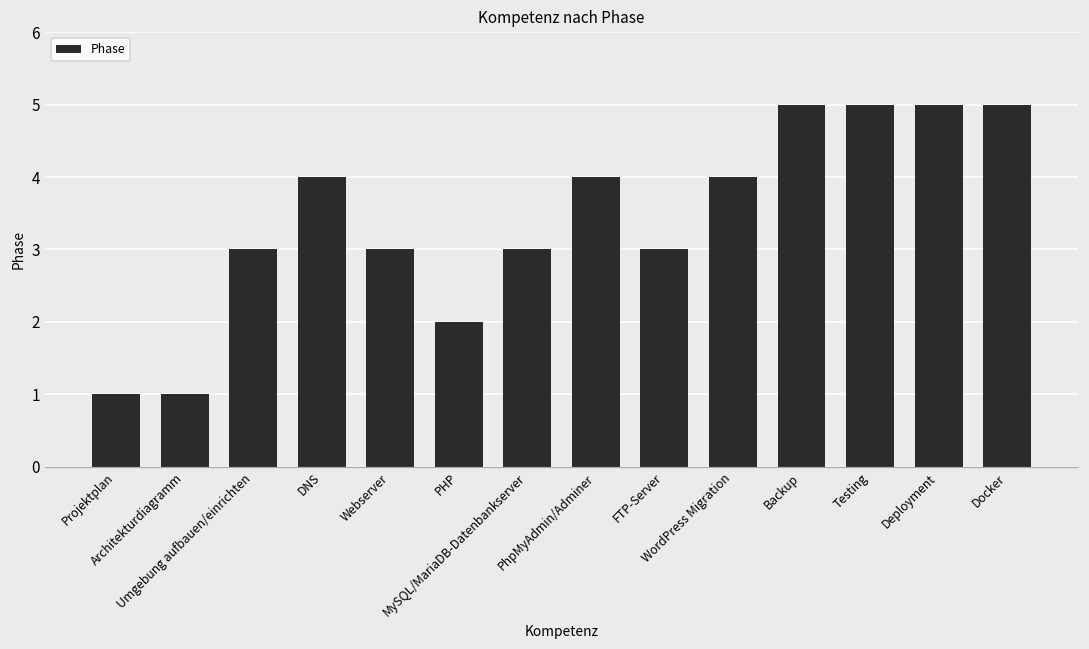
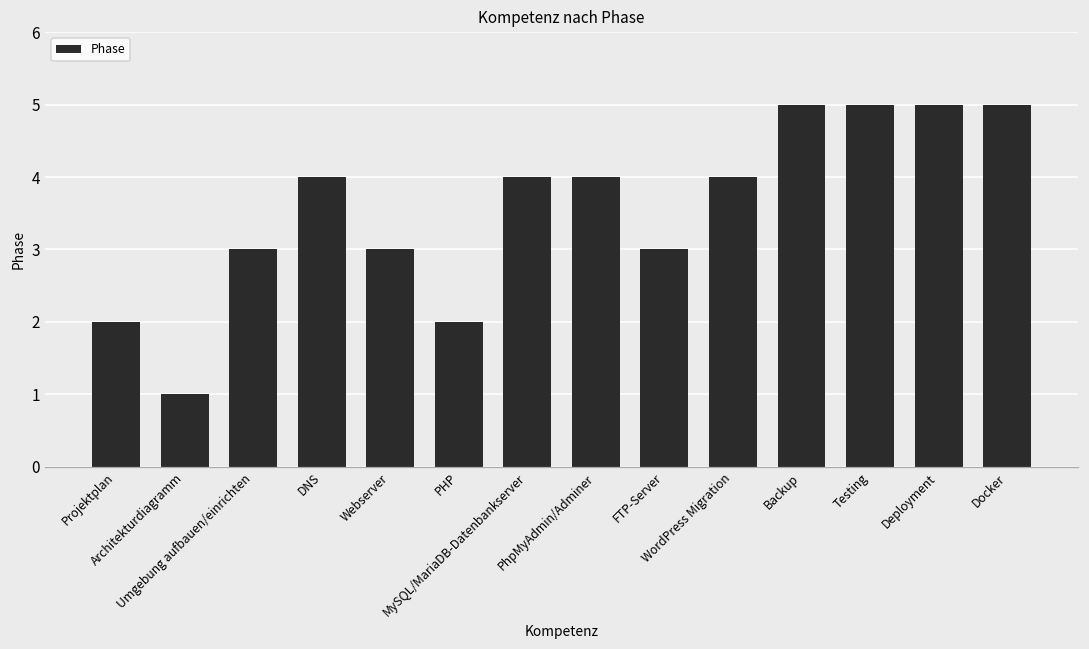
Projektplan: 1 -> 2
MySQL/MariaDB-Datenbankserver: 3 -> 4
